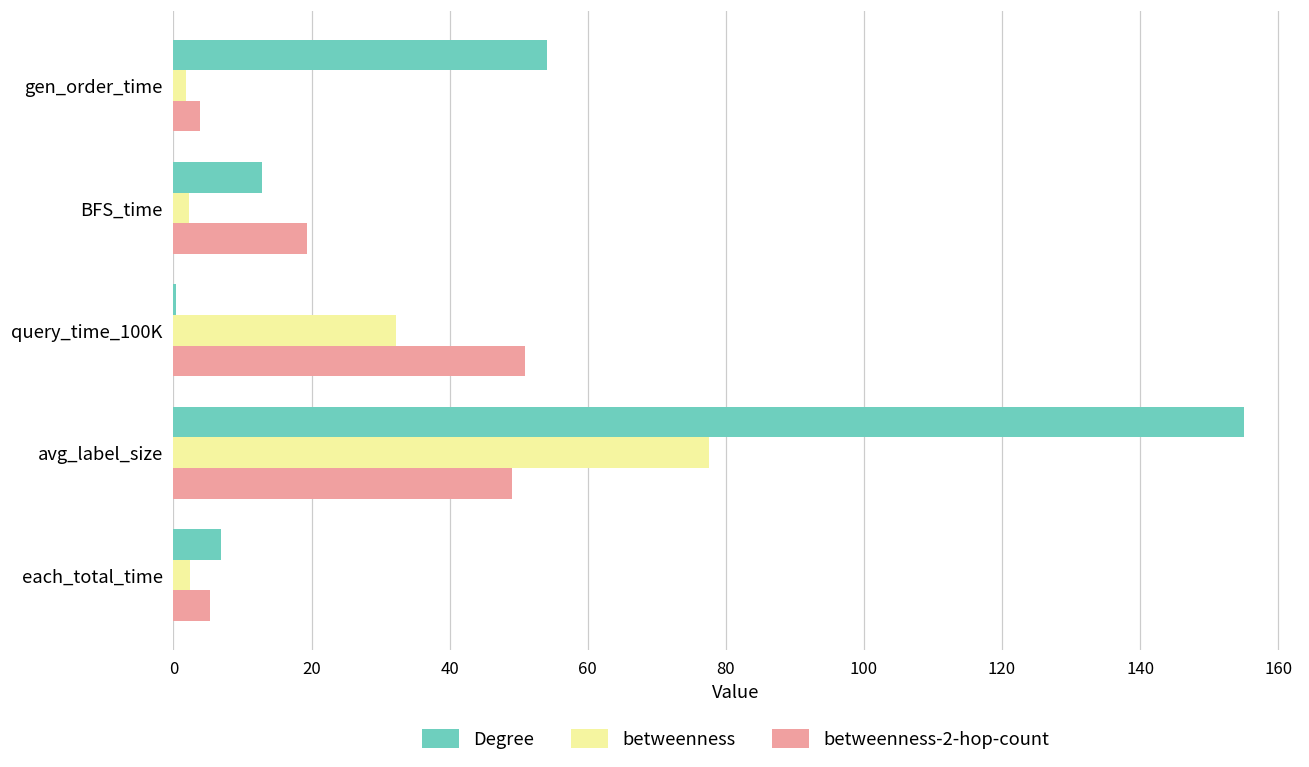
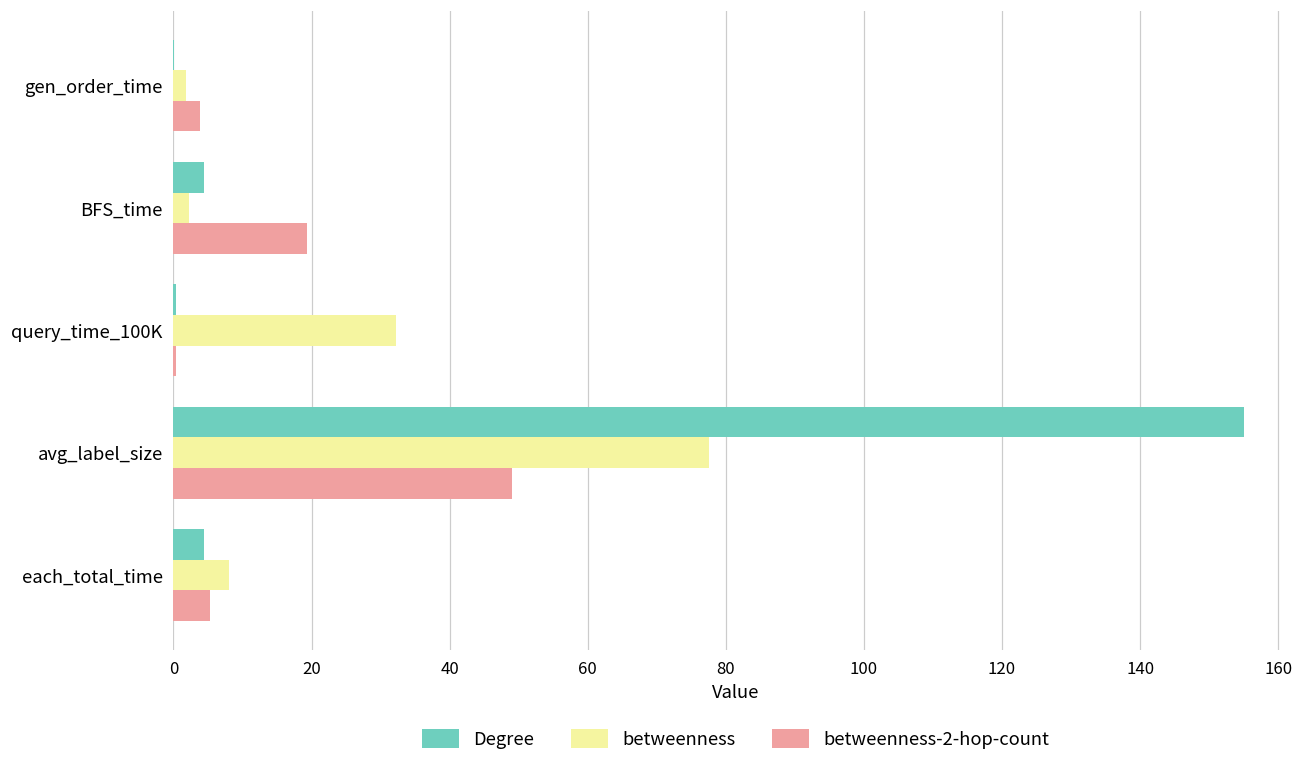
Degree, gen_order_time: 54 -> 0
Degree, BFS_time: 13 -> 4
betweenness-2-hop-count, query_time_100K: 51 -> 0
Degree, each_total_time: 7 -> 4
betweenness, each_total_time: 2 -> 8
